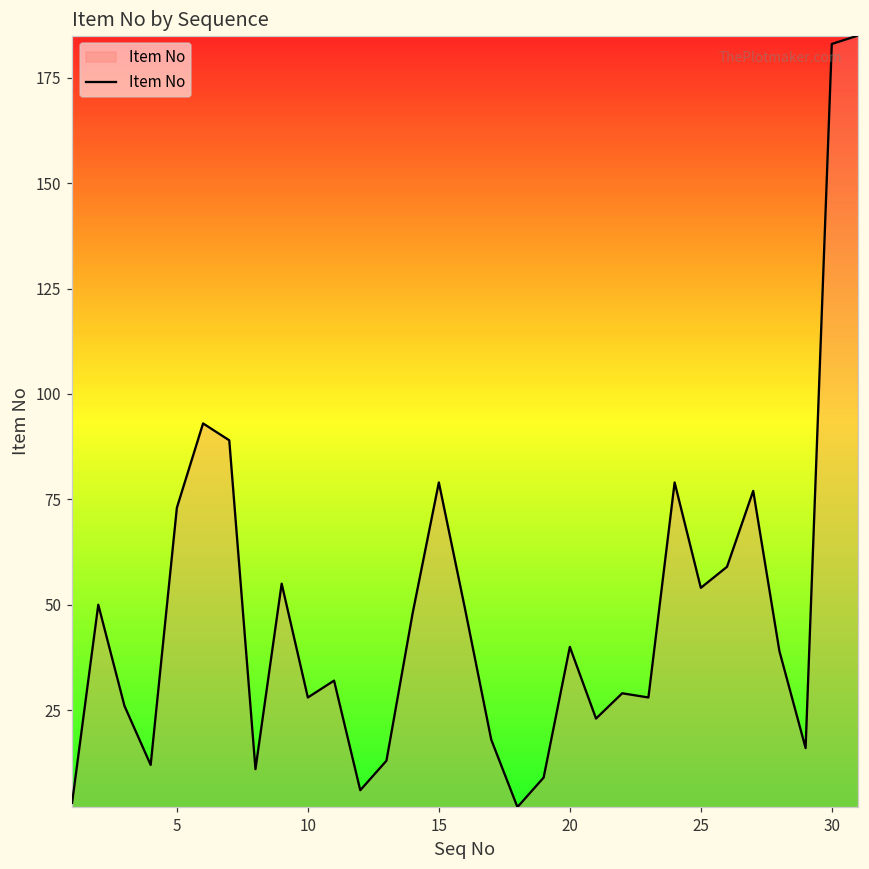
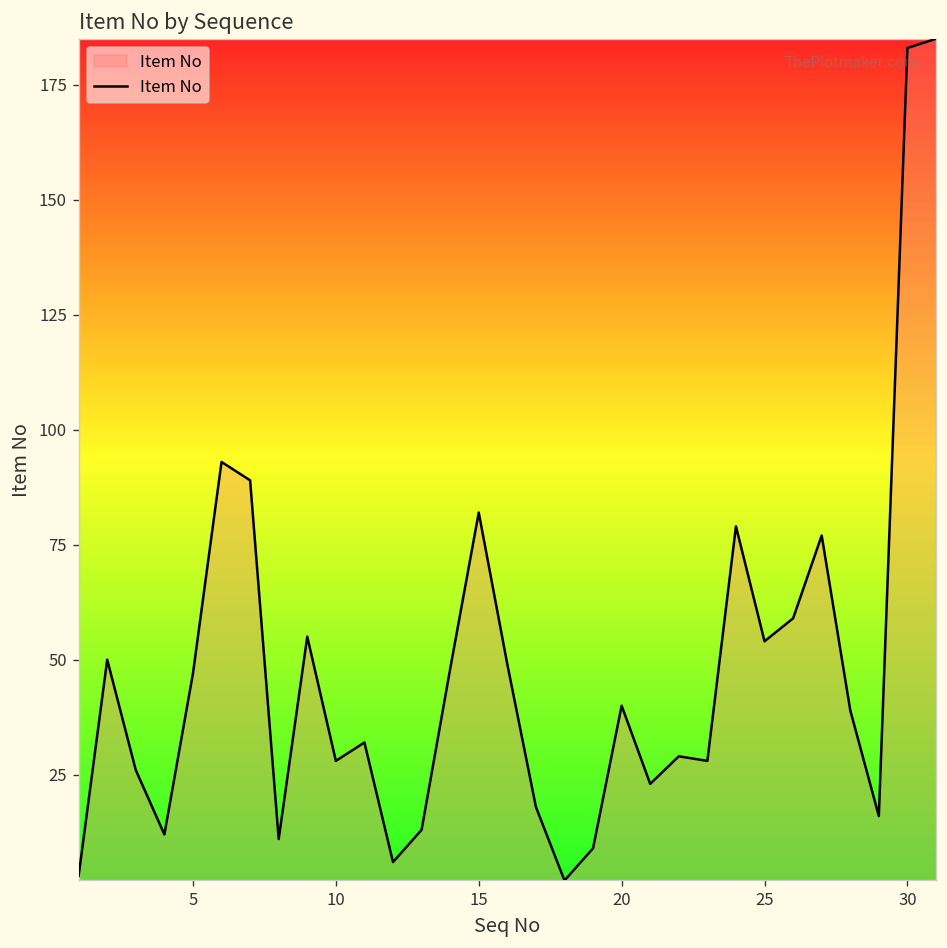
5: 73 -> 47
15: 79 -> 82
